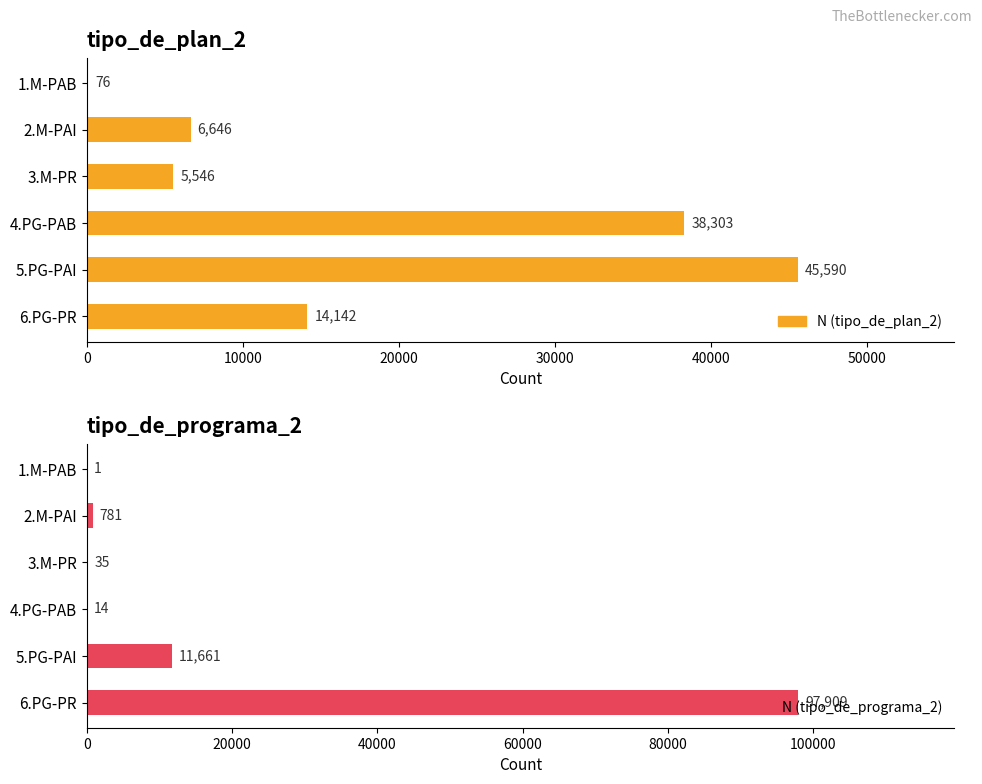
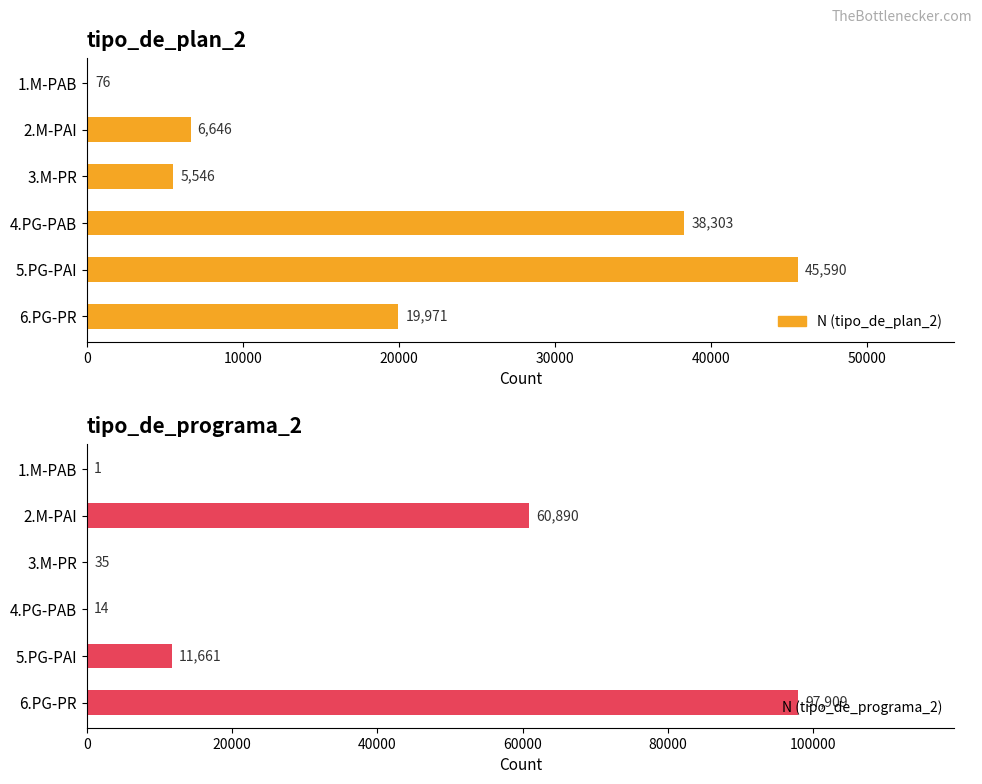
tipo_de_plan_2, 6.PG-PR: 14,142 -> 19,971
tipo_de_programa_2, 2.M-PAI: 781 -> 60,890
